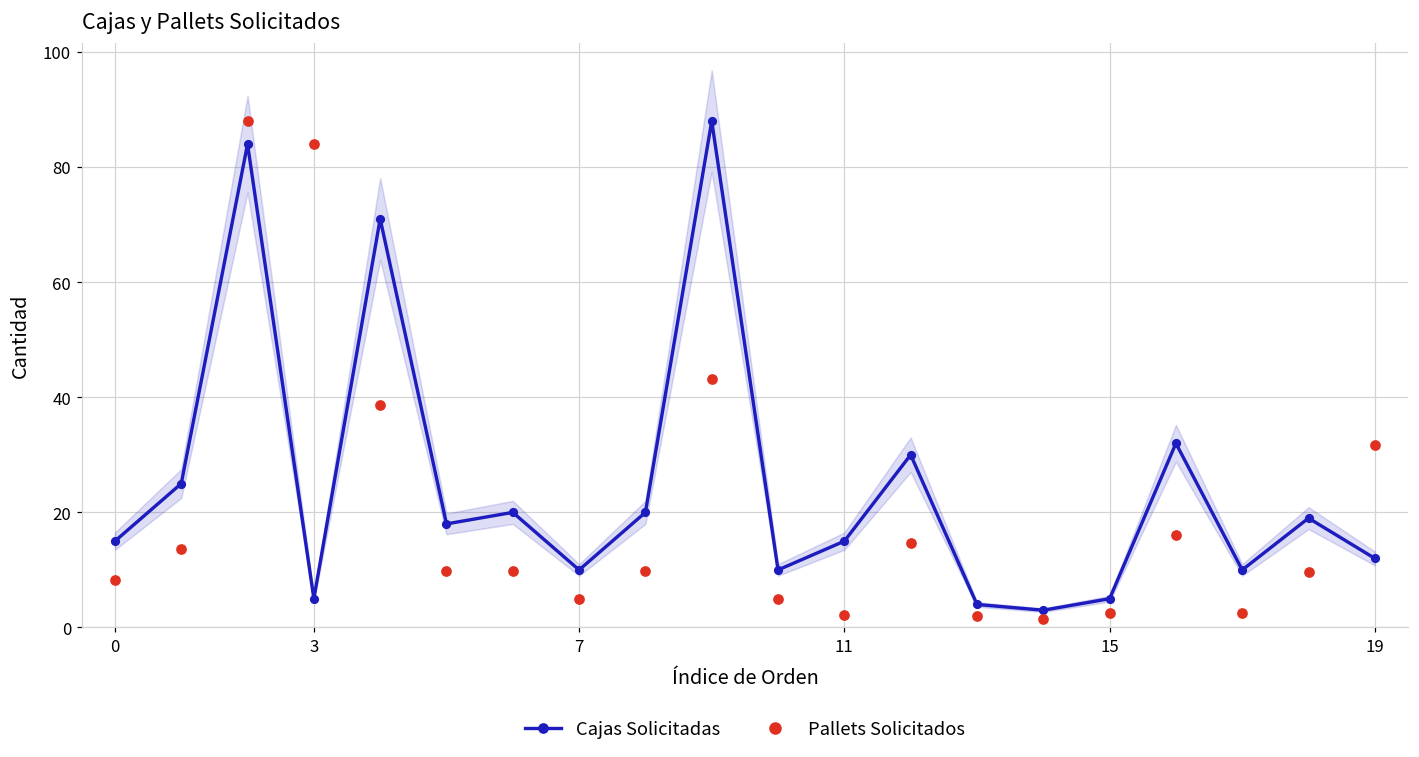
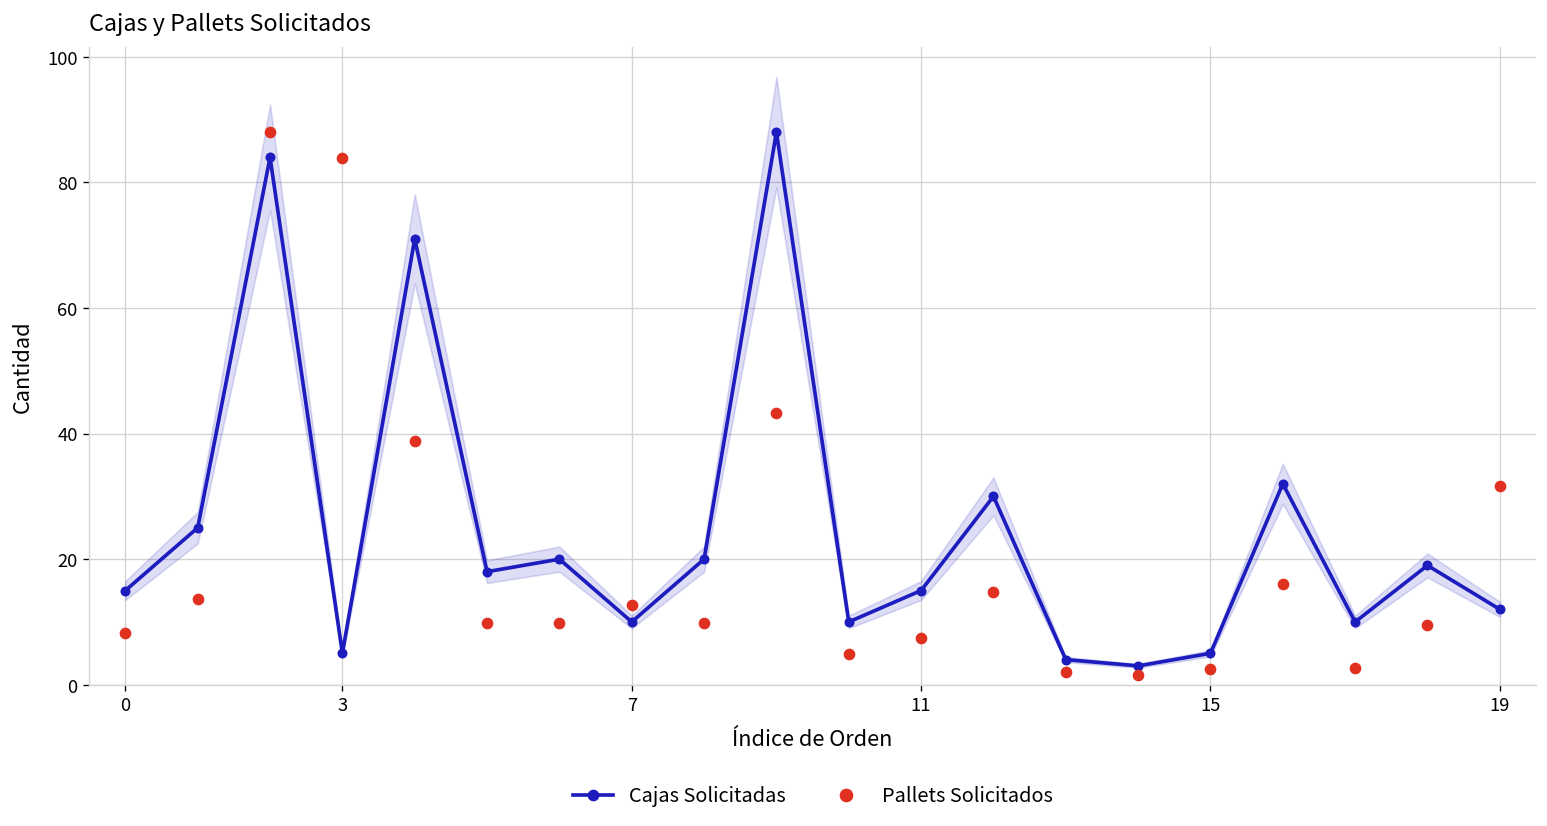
Pallets Solicitados, 7: 5 -> 13
Pallets Solicitados, 11: 2 -> 7
